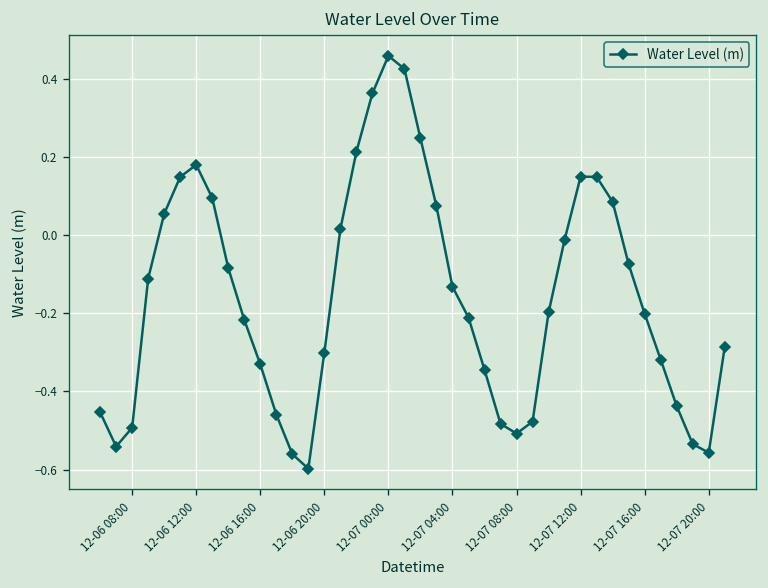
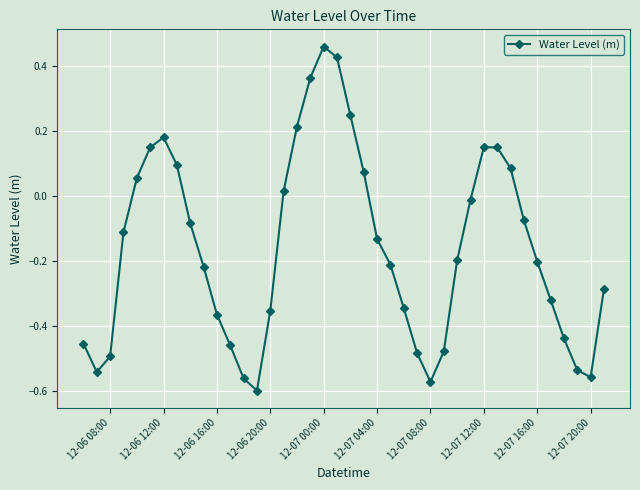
12-06 16:00: -0.33 -> -0.36
12-06 20:00: -0.30 -> -0.35
12-07 08:00: -0.51 -> -0.57
